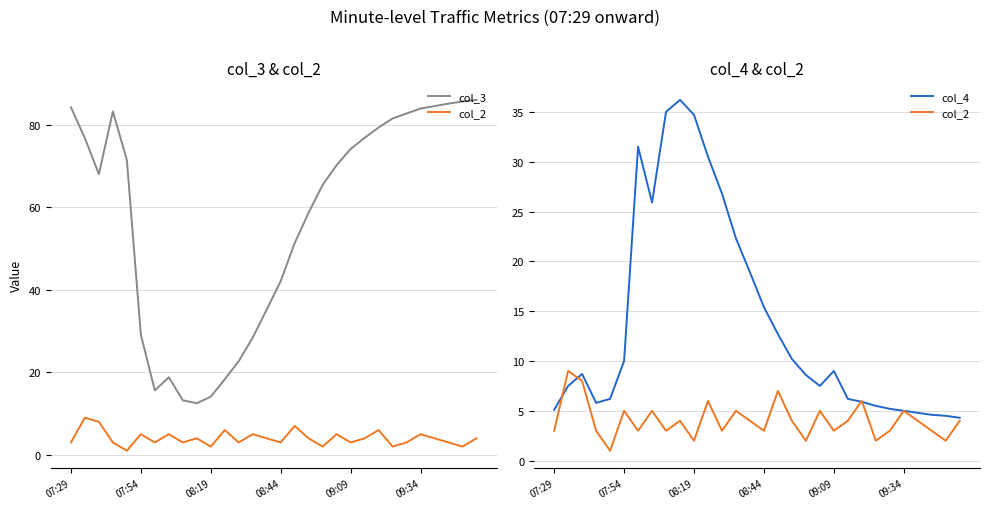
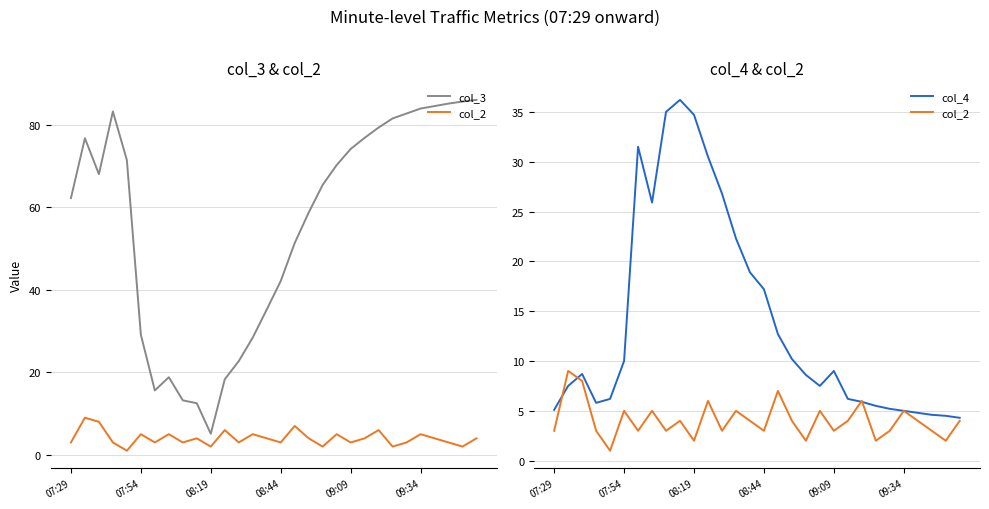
col_3 & col_2, col_3, 07:29: 84 -> 62
col_3 & col_2, col_3, 08:19: 14 -> 5
col_4 & col_2, col_4, 08:44: 15 -> 17
